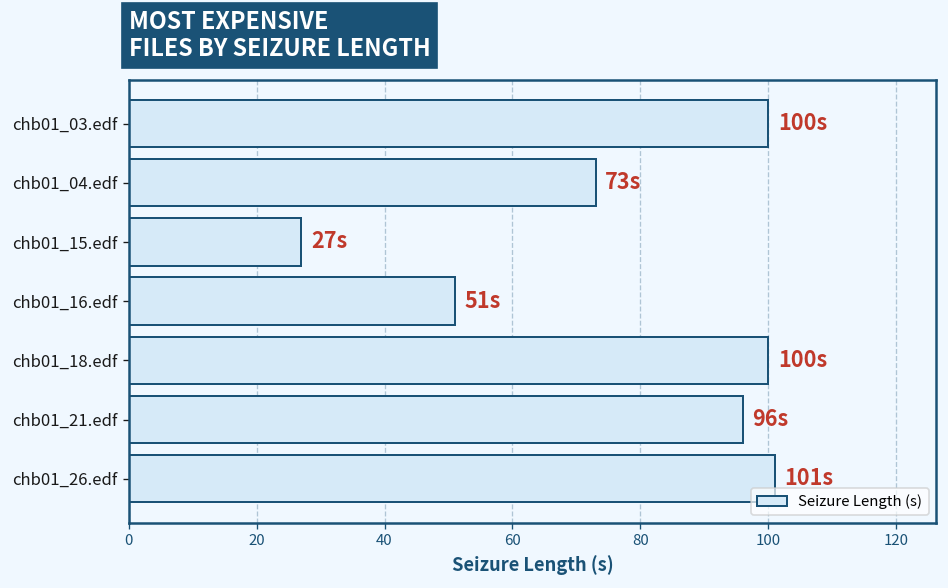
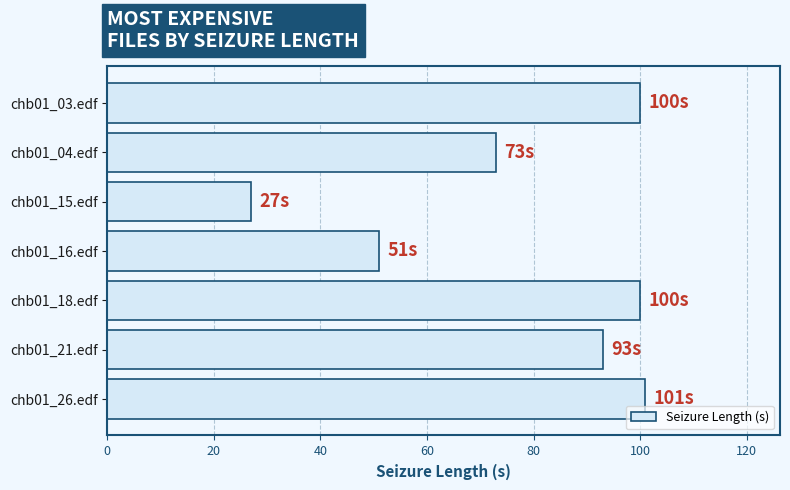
chb01_21.edf: 96s -> 93s
